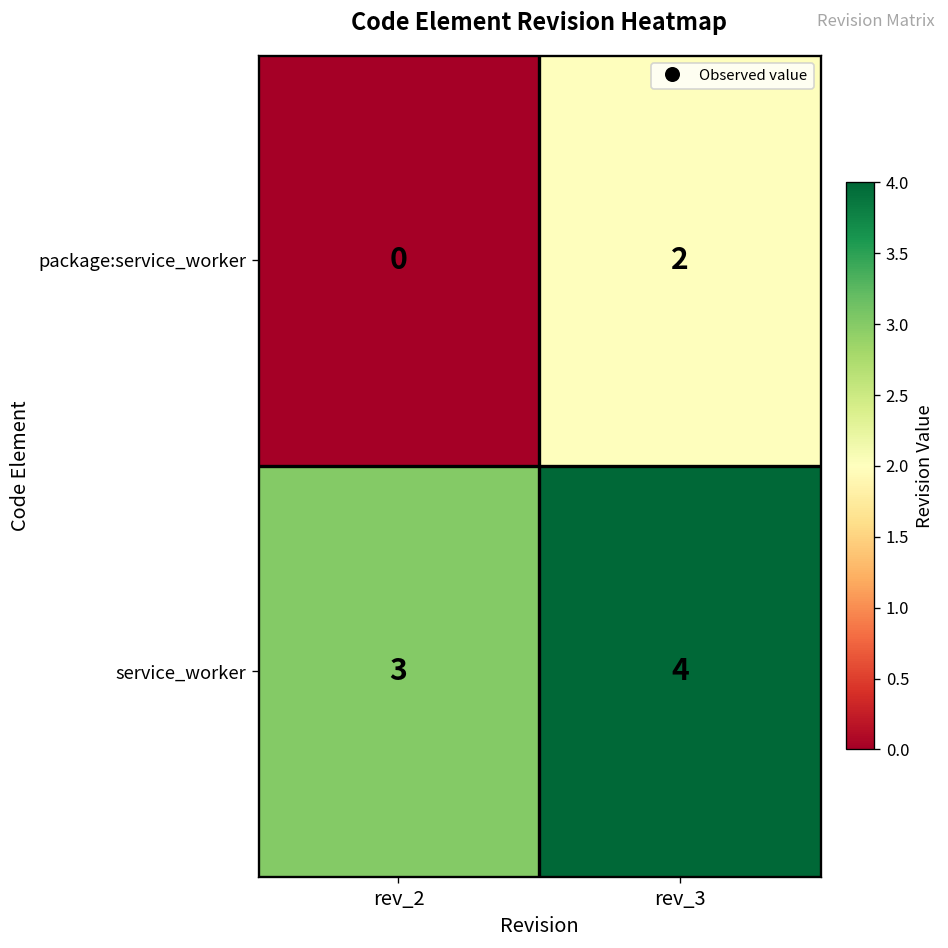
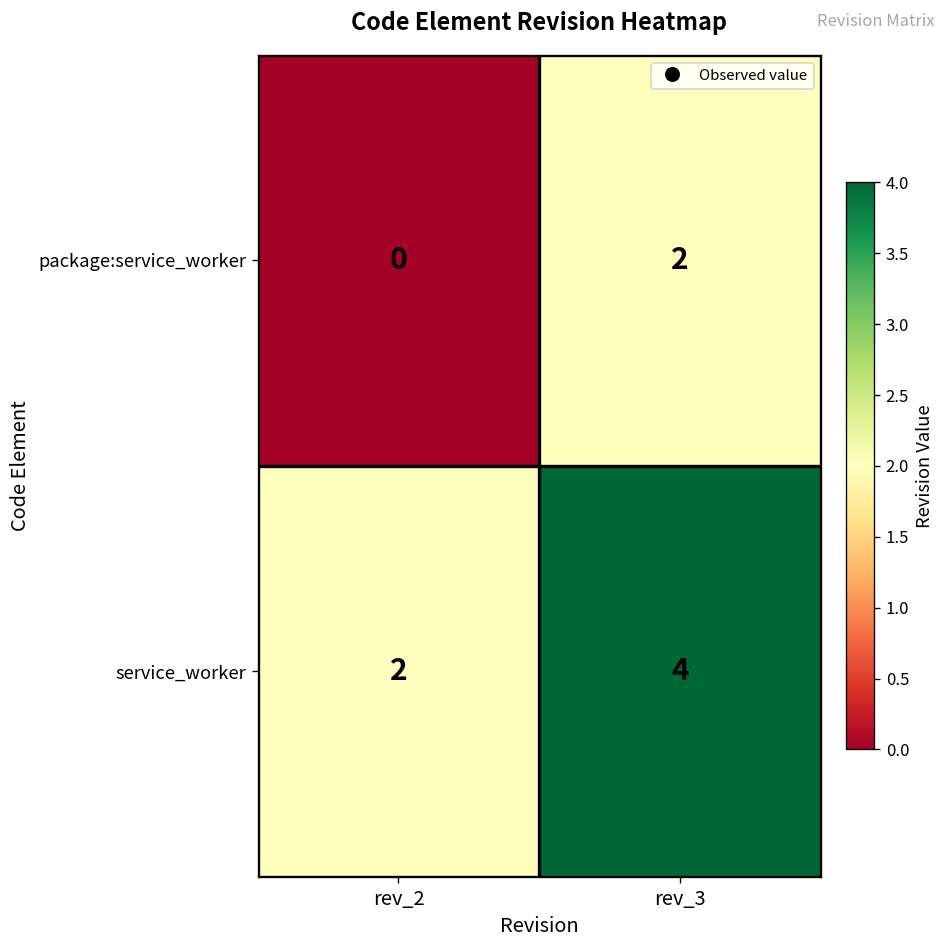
service_worker, rev_2: 3 -> 2
